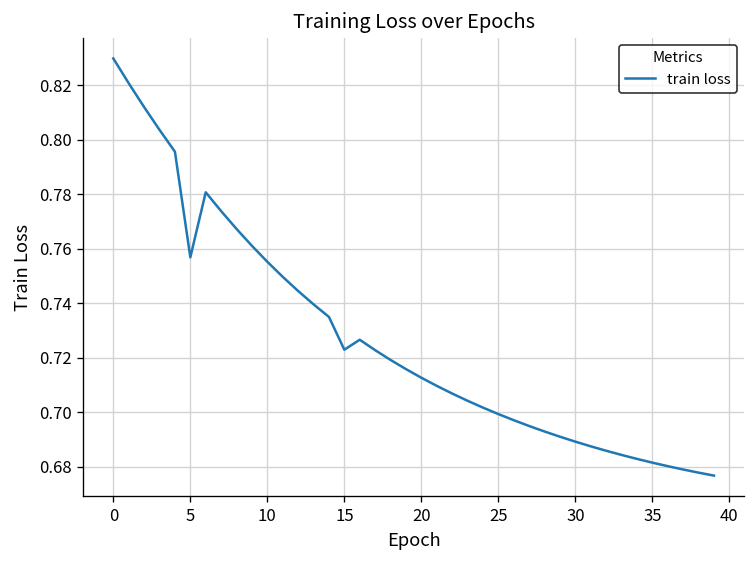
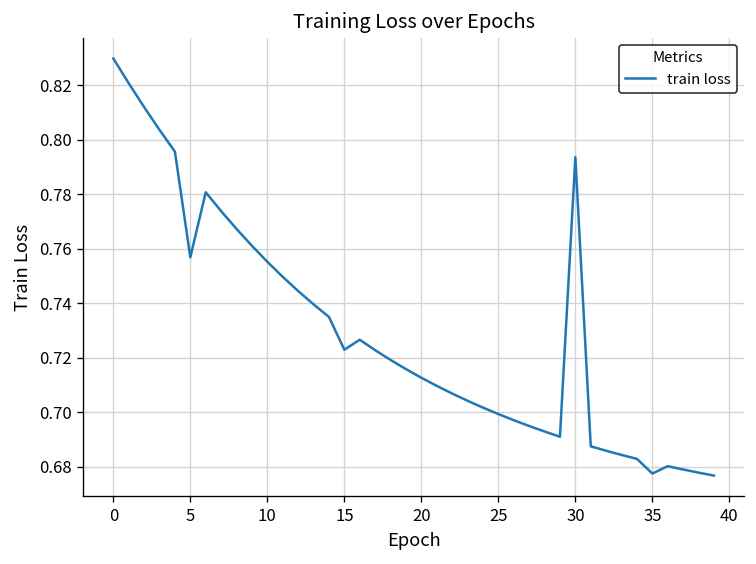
30: 0.689 -> 0.794
35: 0.681 -> 0.677
